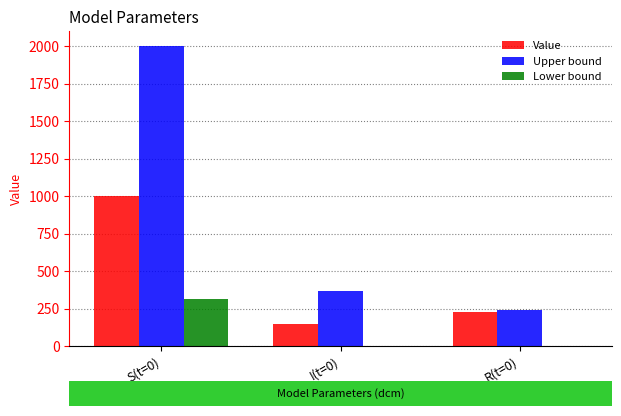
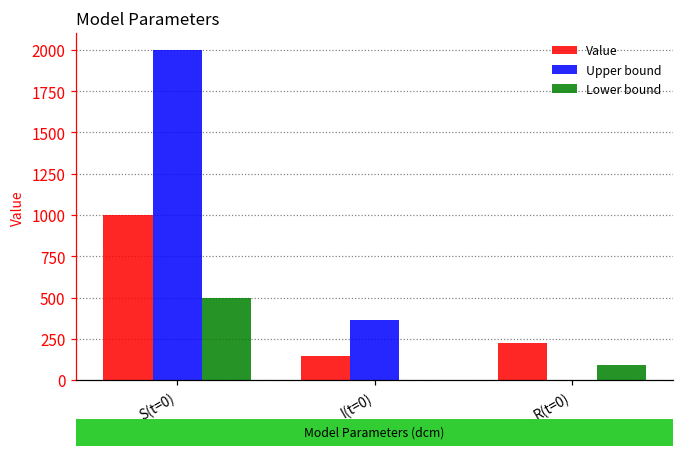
Lower bound, S(t=0): 320 -> 500
Upper bound, R(t=0): 240 -> 0
Lower bound, R(t=0): 0 -> 90
